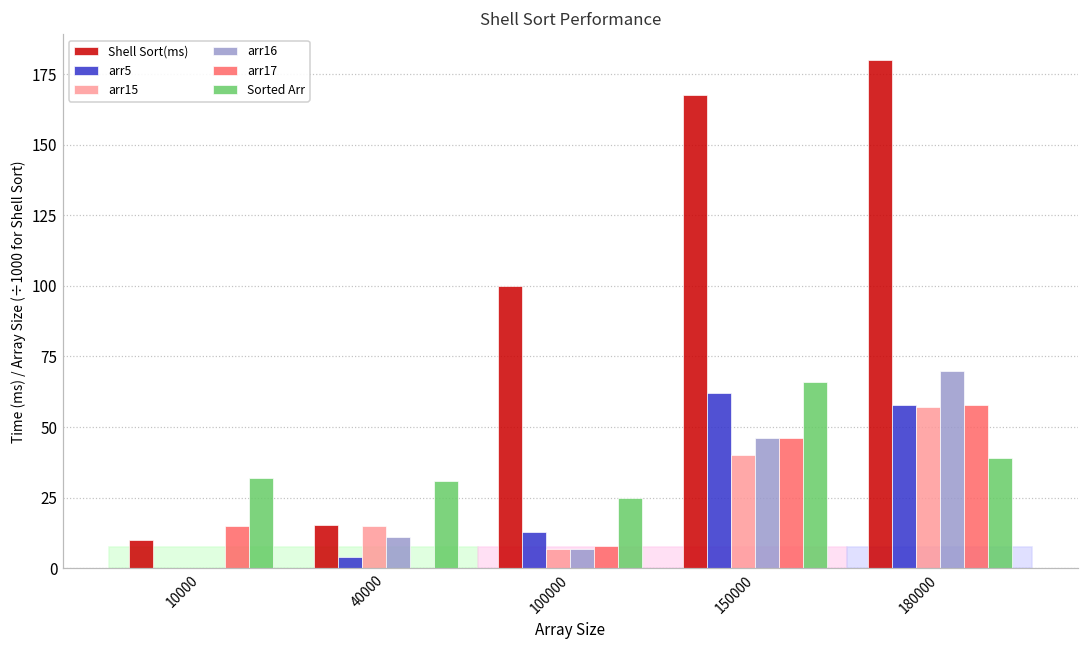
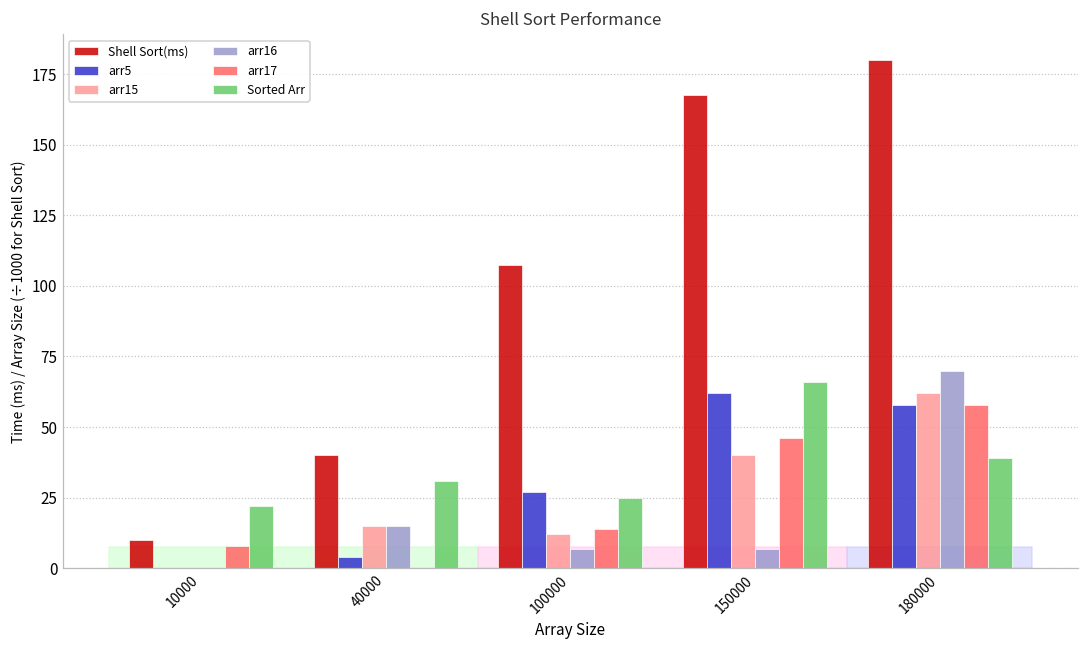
arr17, 10000: 15 -> 8
Sorted Arr, 10000: 32 -> 22
Shell Sort(ms), 40000: 15 -> 40
arr16, 40000: 11 -> 15
Shell Sort(ms), 100000: 100 -> 107
arr5, 100000: 13 -> 27
arr15, 100000: 7 -> 12
arr17, 100000: 8 -> 14
arr16, 150000: 46 -> 7
arr15, 180000: 57 -> 62
